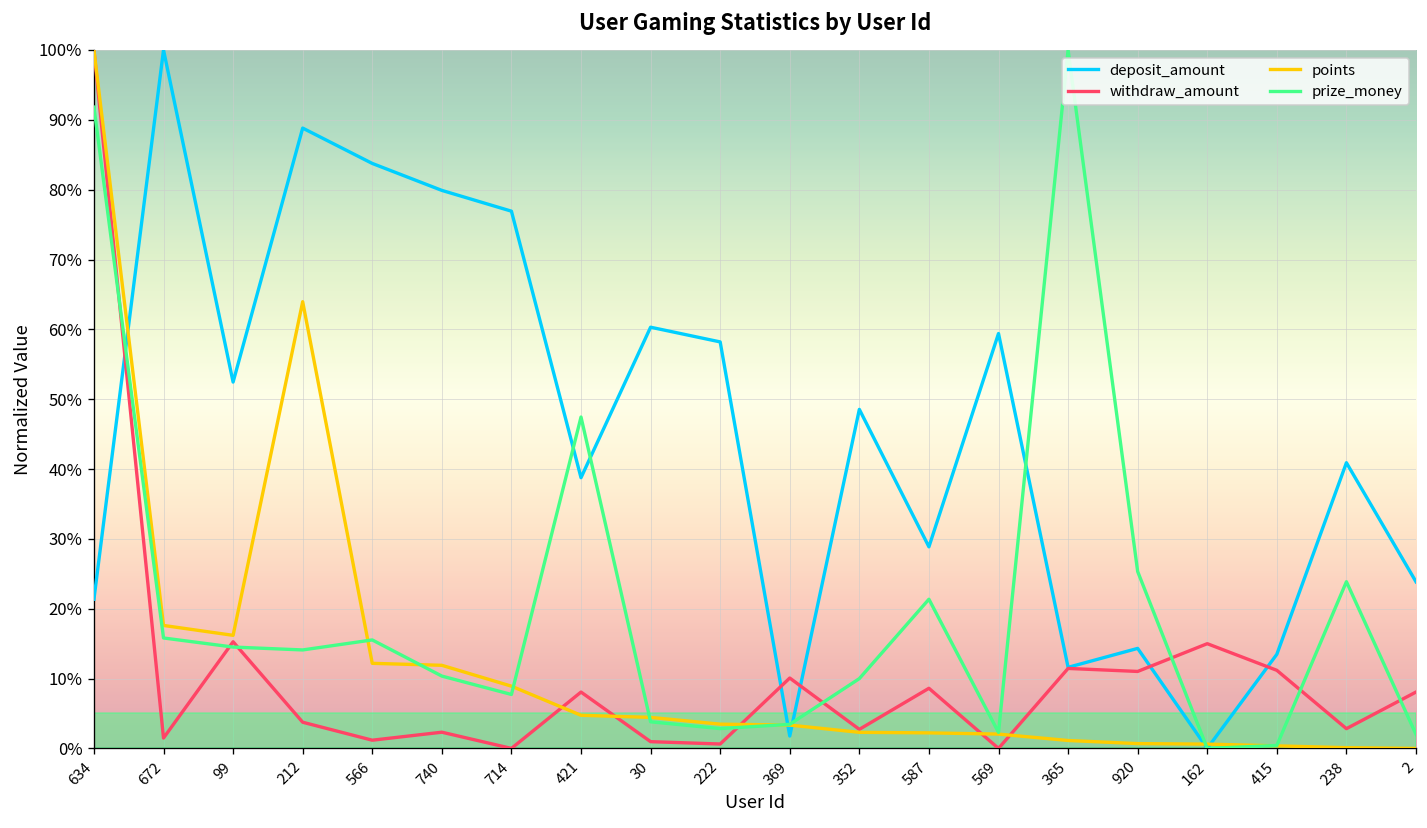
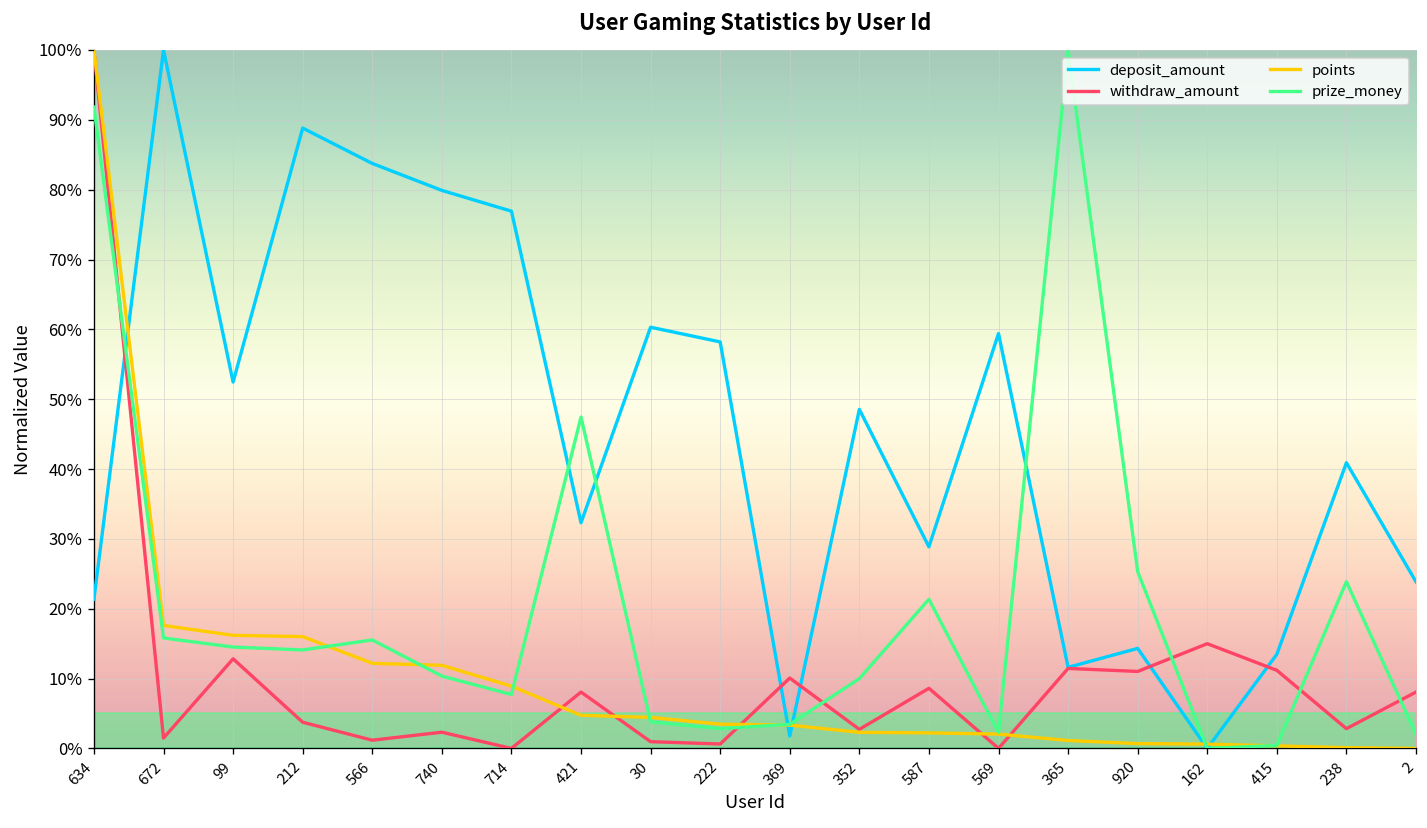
withdraw_amount, 99: 15% -> 13%
points, 212: 64% -> 16%
deposit_amount, 421: 39% -> 32%
